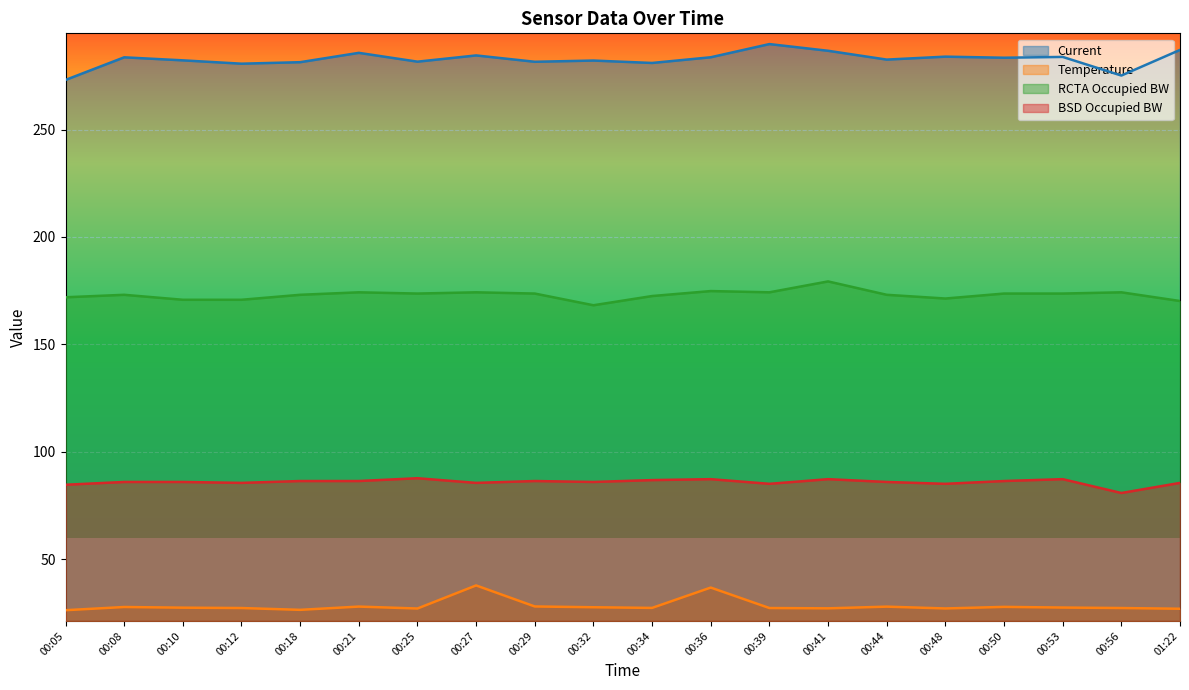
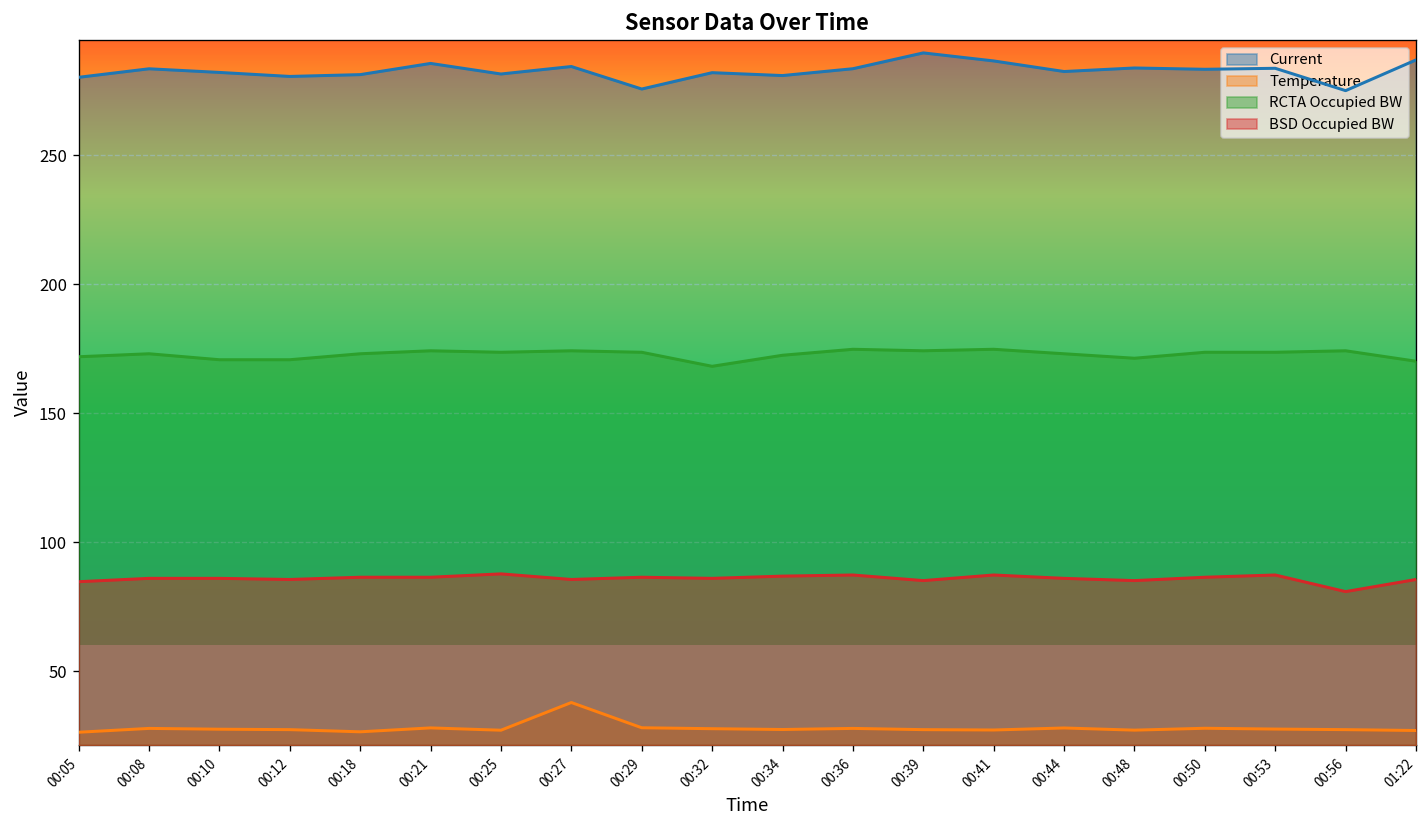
Current, 00:05: 273 -> 280
Current, 00:29: 282 -> 276
Temperature, 00:36: 37 -> 28
RCTA Occupied BW, 00:41: 179 -> 175
